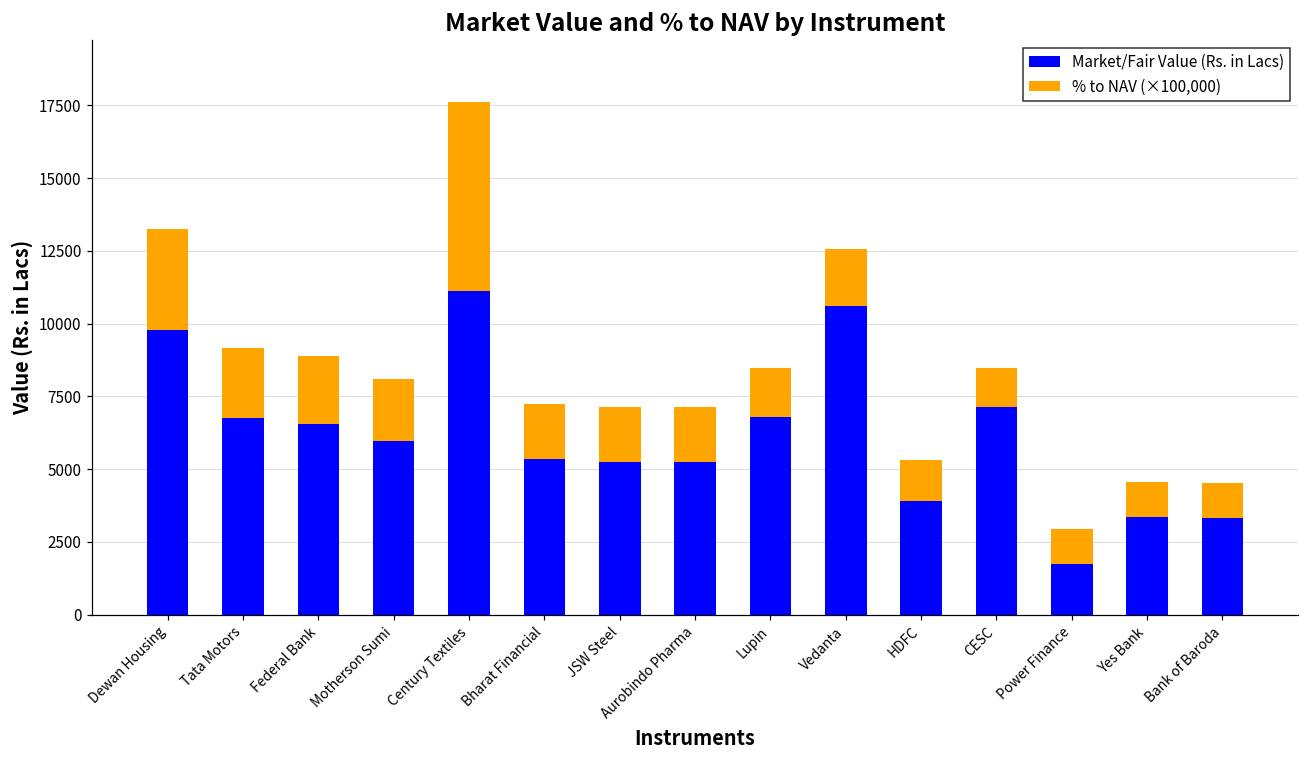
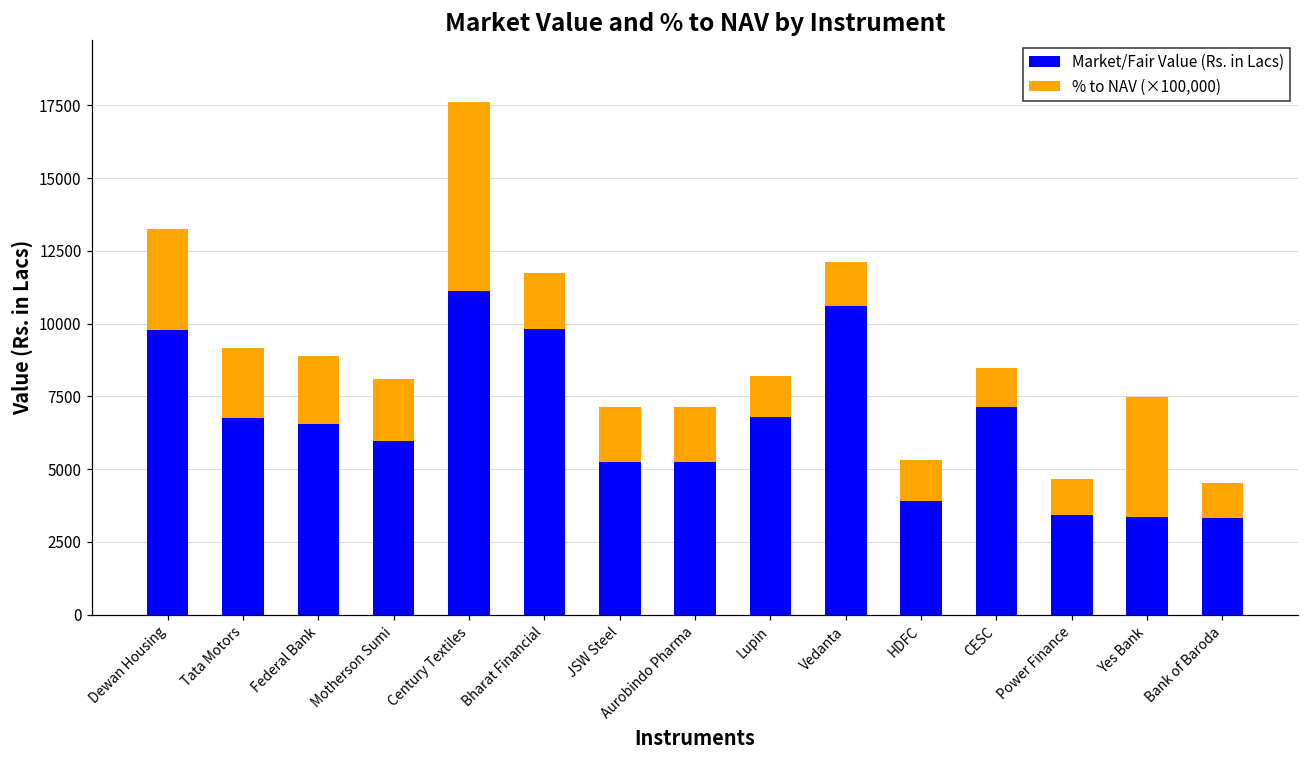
Market/Fair Value (Rs. in Lacs), Bharat Financial: 5300 -> 9800
% to NAV (×100,000), Lupin: 1700 -> 1400
% to NAV (×100,000), Vedanta: 2000 -> 1500
Market/Fair Value (Rs. in Lacs), Power Finance: 1700 -> 3400
% to NAV (×100,000), Yes Bank: 1200 -> 4100
